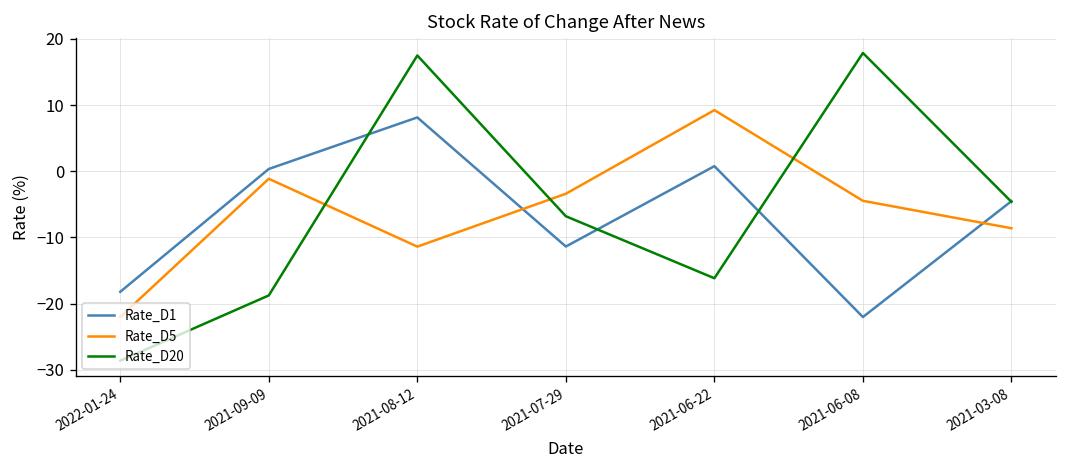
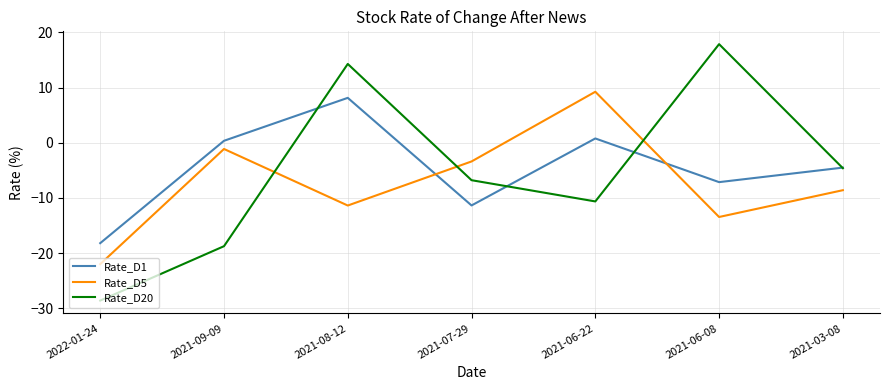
Rate_D20, 2021-08-12: 17 -> 14
Rate_D20, 2021-06-22: -16 -> -11
Rate_D1, 2021-06-08: -22 -> -7
Rate_D5, 2021-06-08: -4 -> -13
